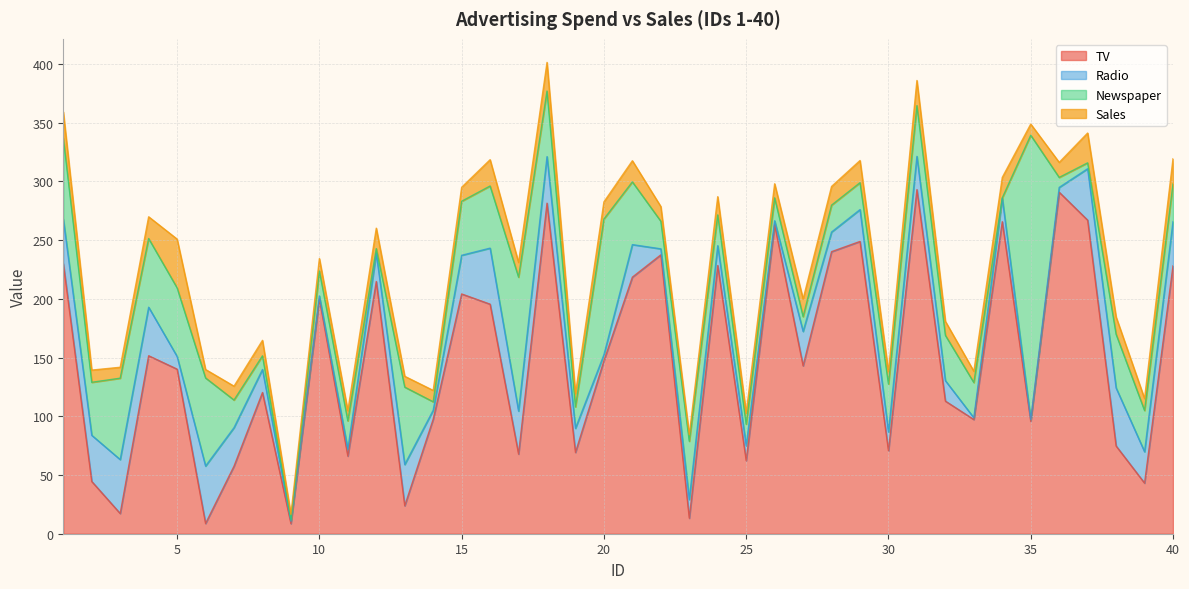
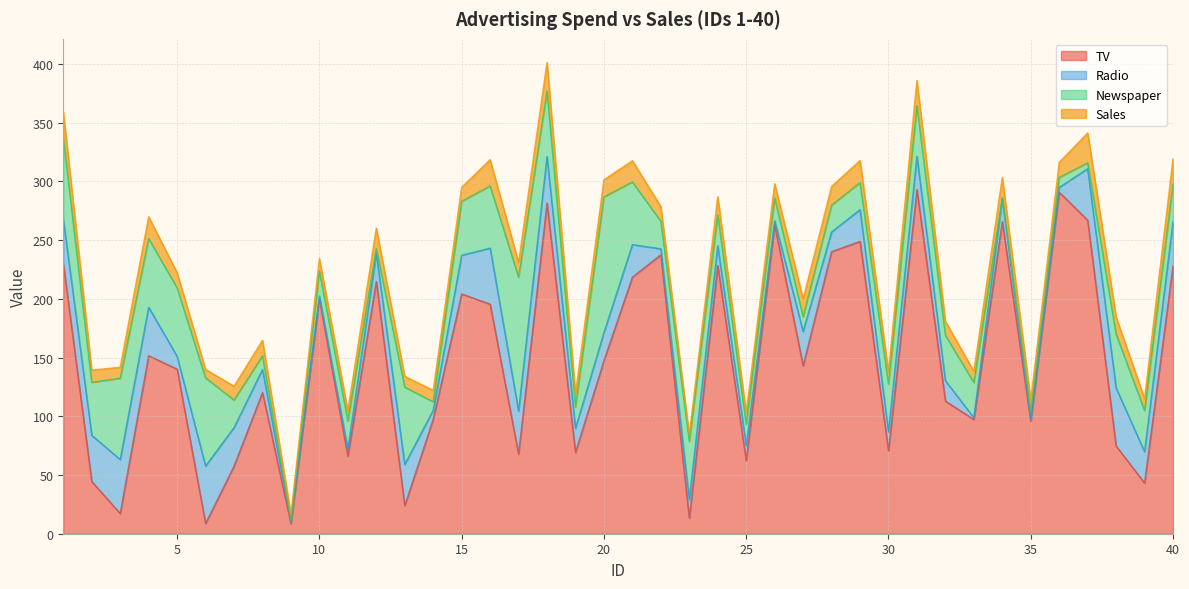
Sales, 5: 42 -> 13
Radio, 20: 5 -> 24
Newspaper, 35: 242 -> 7
